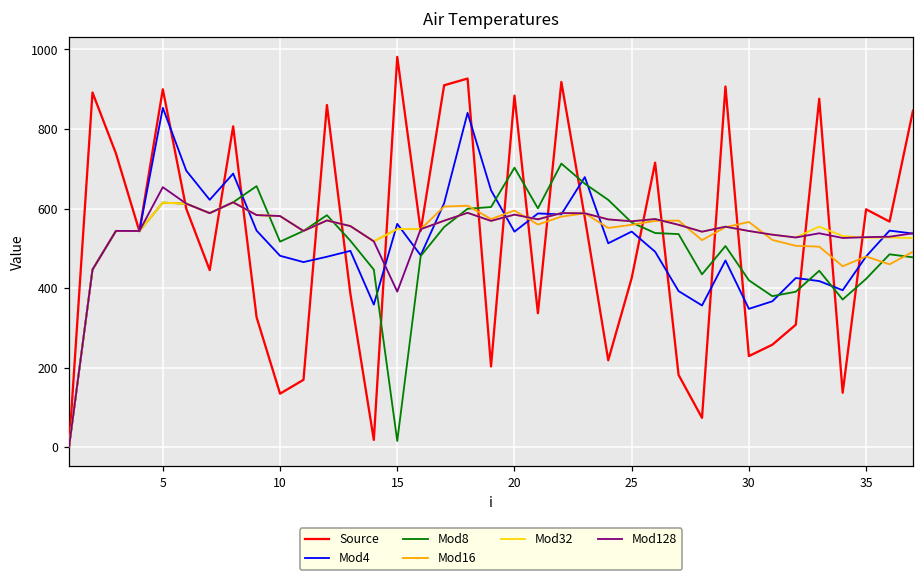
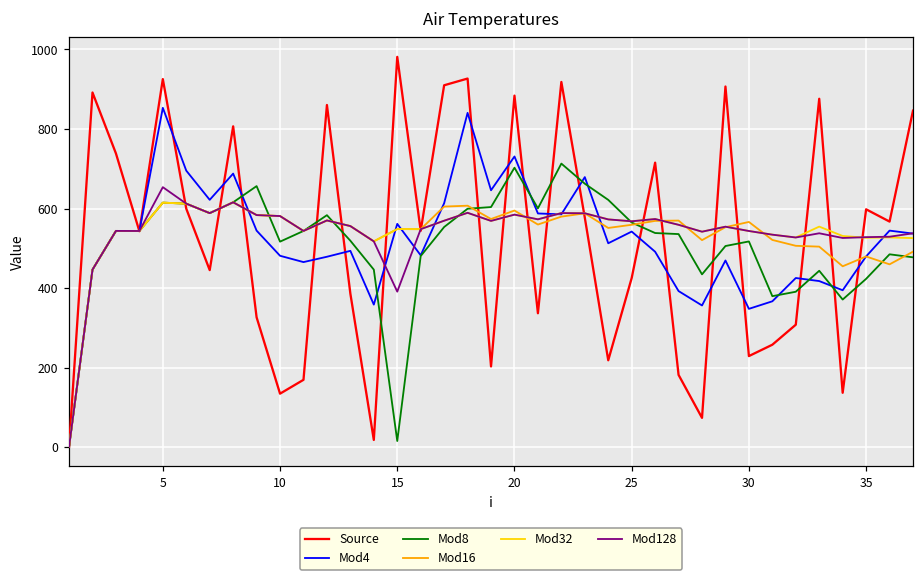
Source, 5: 900 -> 930
Mod4, 20: 540 -> 730
Mod8, 30: 420 -> 520
